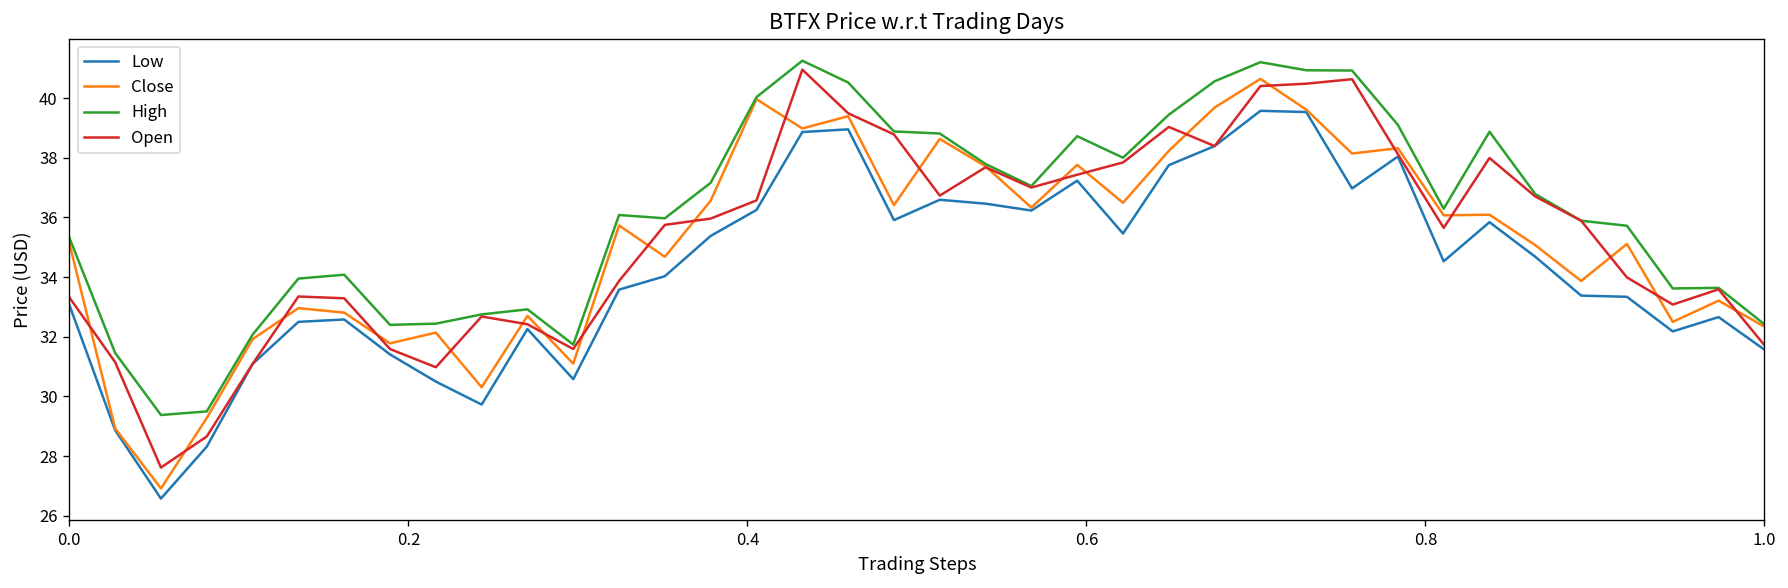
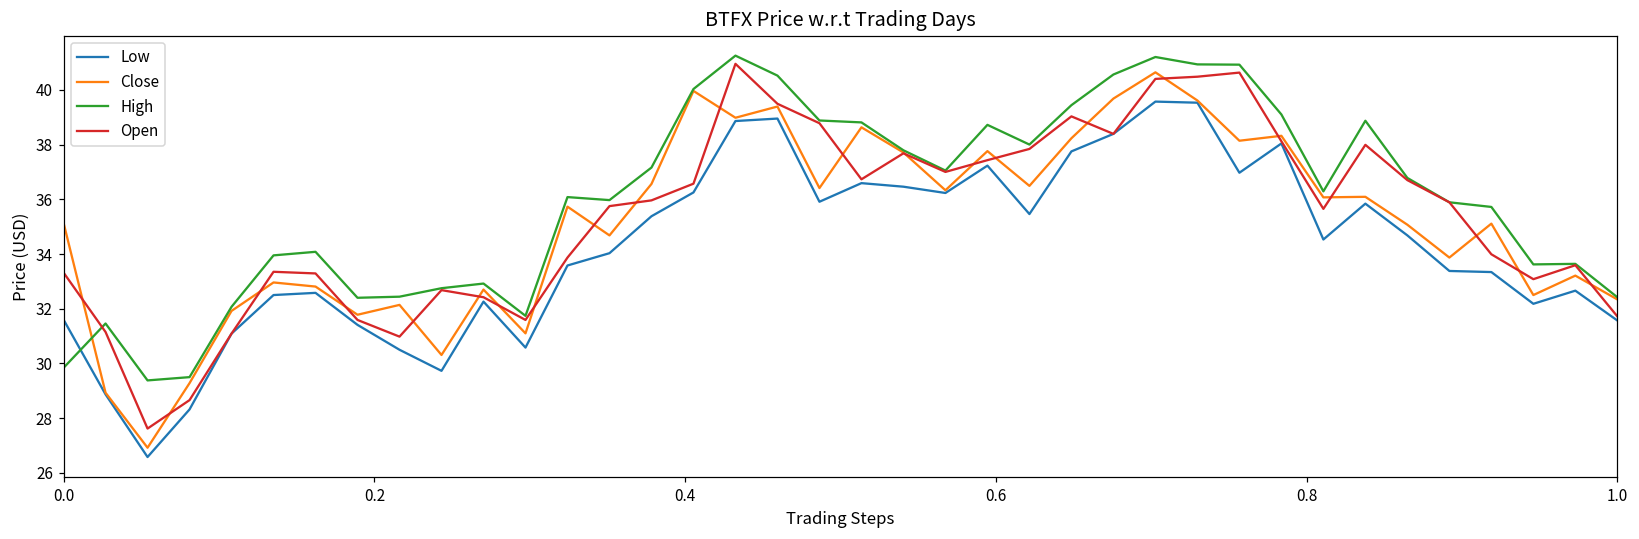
Low, 0.0: 33.1 -> 31.6
High, 0.0: 35.3 -> 29.8
